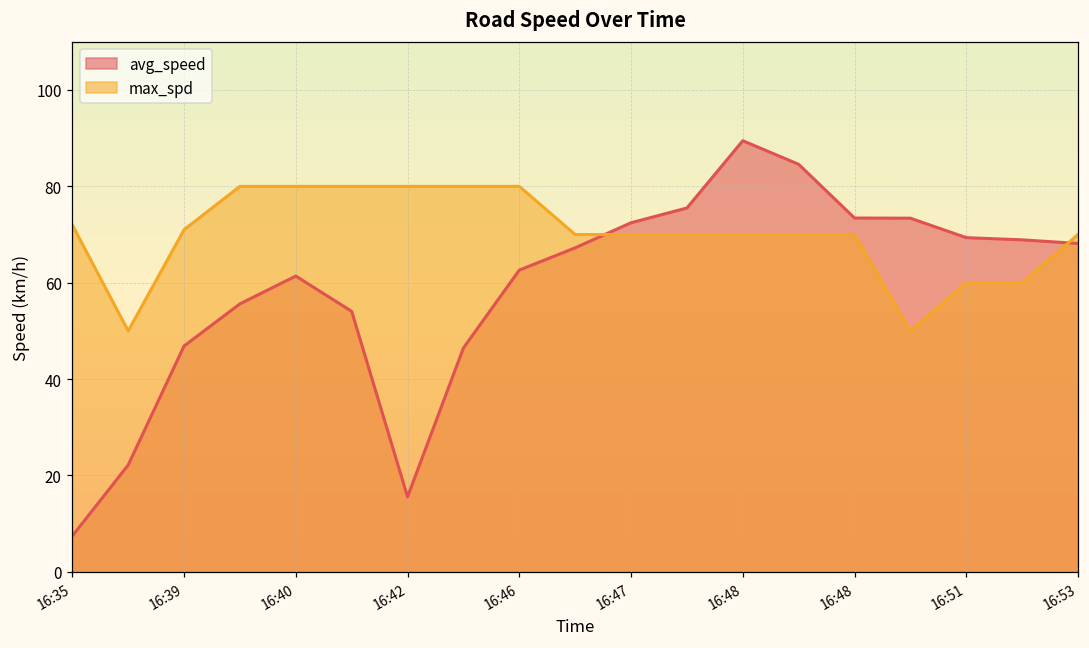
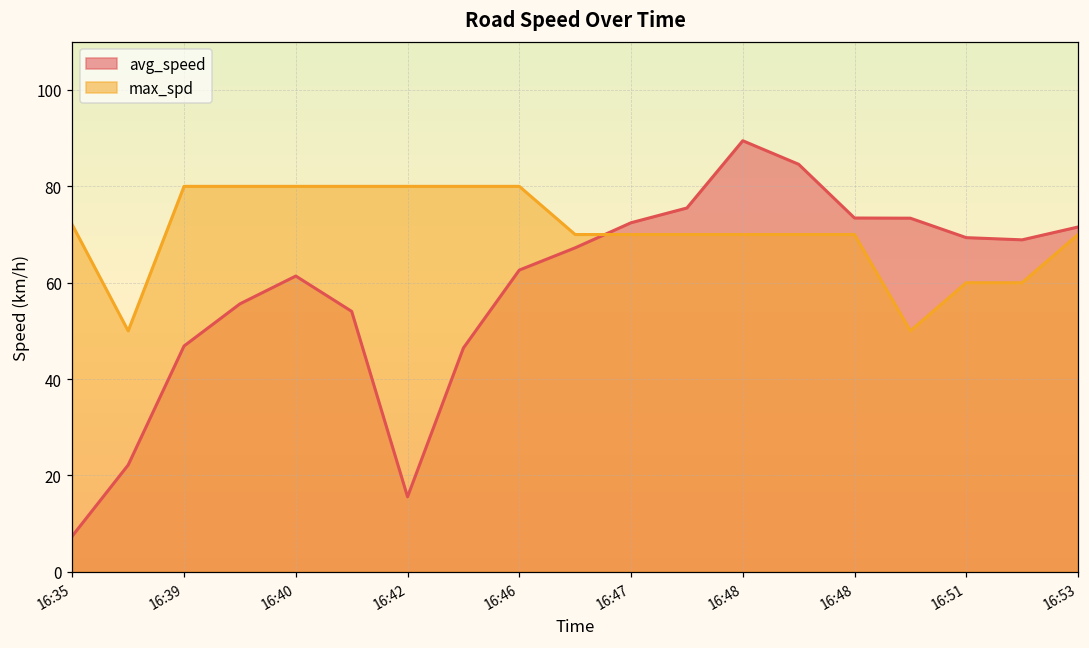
max_spd, 16:39: 71 -> 80
avg_speed, 16:53: 68 -> 72
